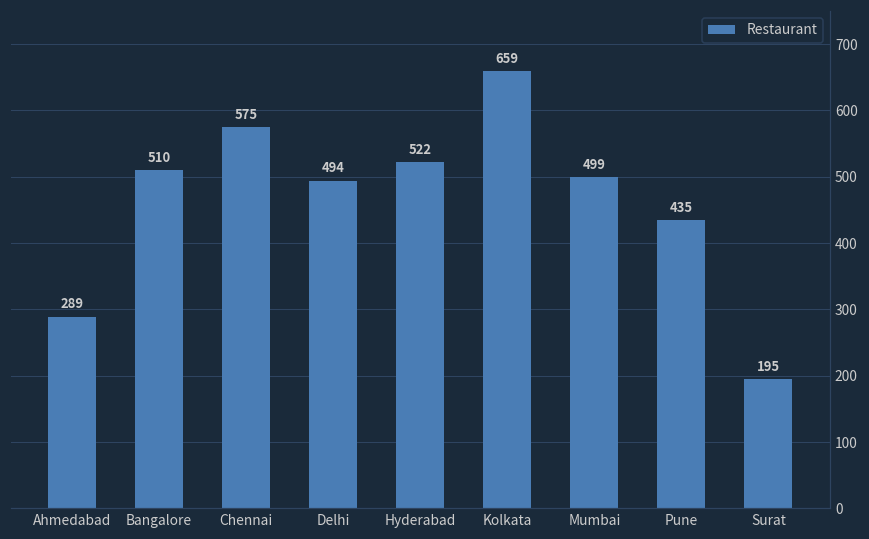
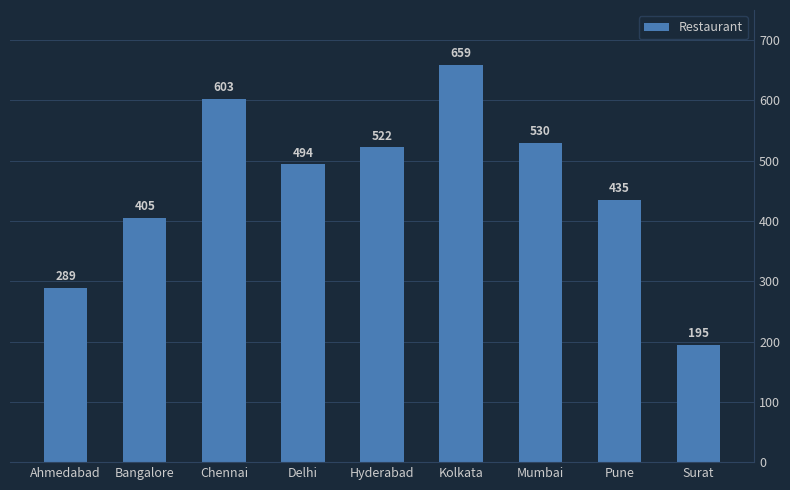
Bangalore: 510 -> 405
Chennai: 575 -> 603
Mumbai: 499 -> 530
